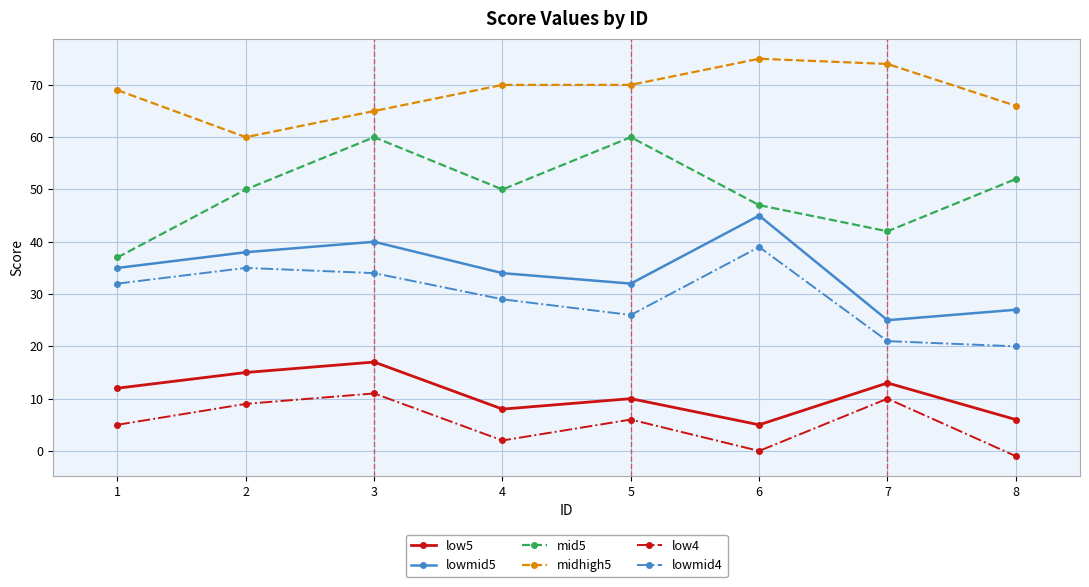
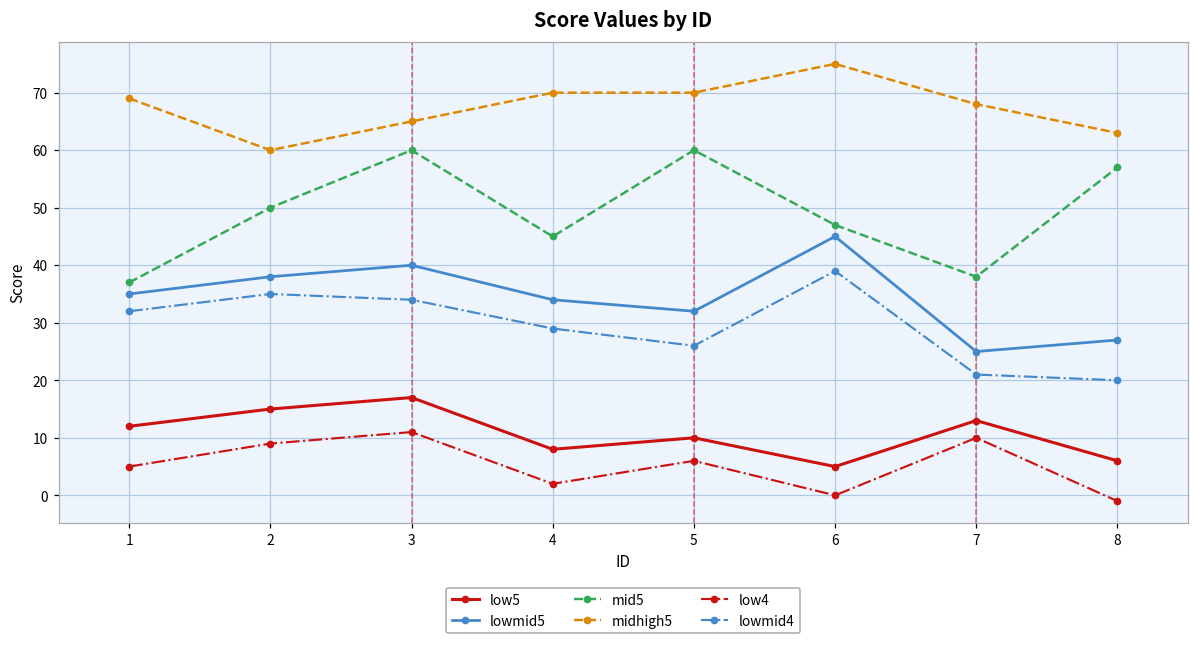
mid5, 4: 50 -> 45
mid5, 7: 42 -> 38
midhigh5, 7: 74 -> 68
mid5, 8: 52 -> 57
midhigh5, 8: 66 -> 63
